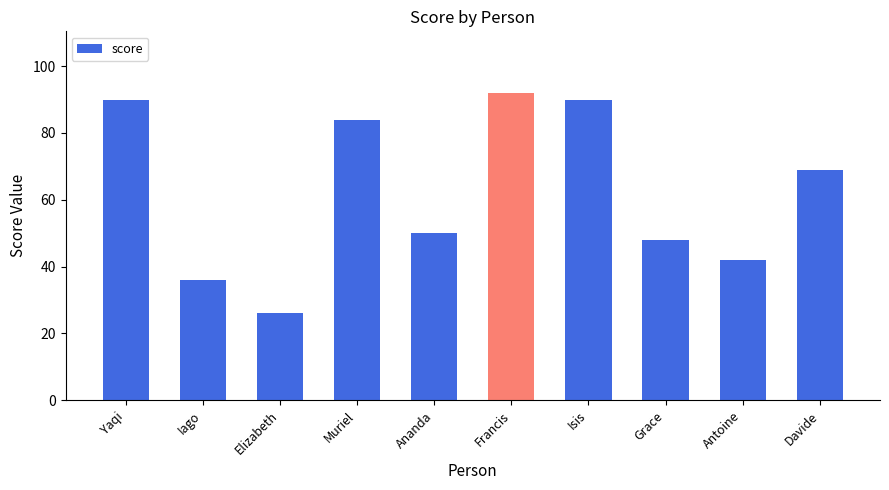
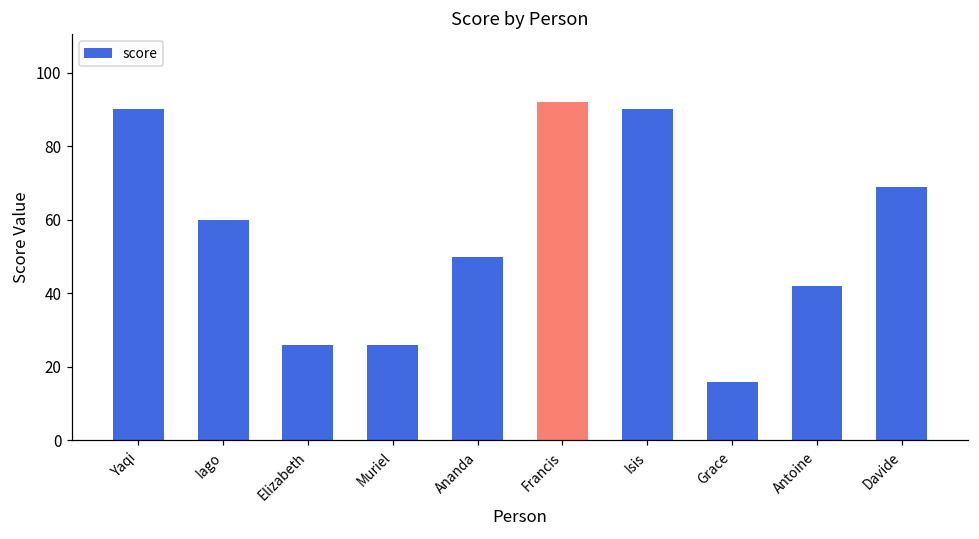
Iago: 36 -> 60
Muriel: 84 -> 26
Grace: 48 -> 16
